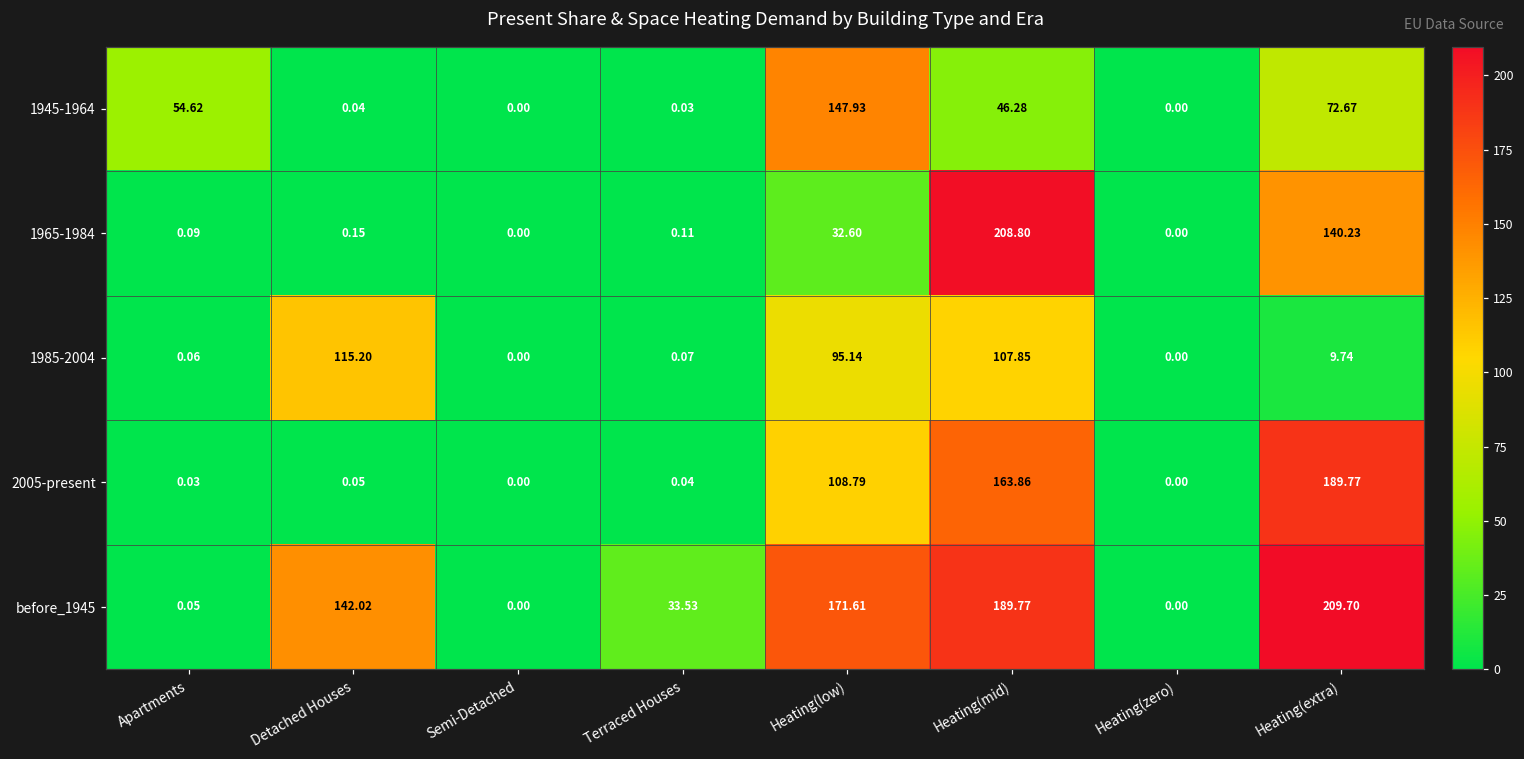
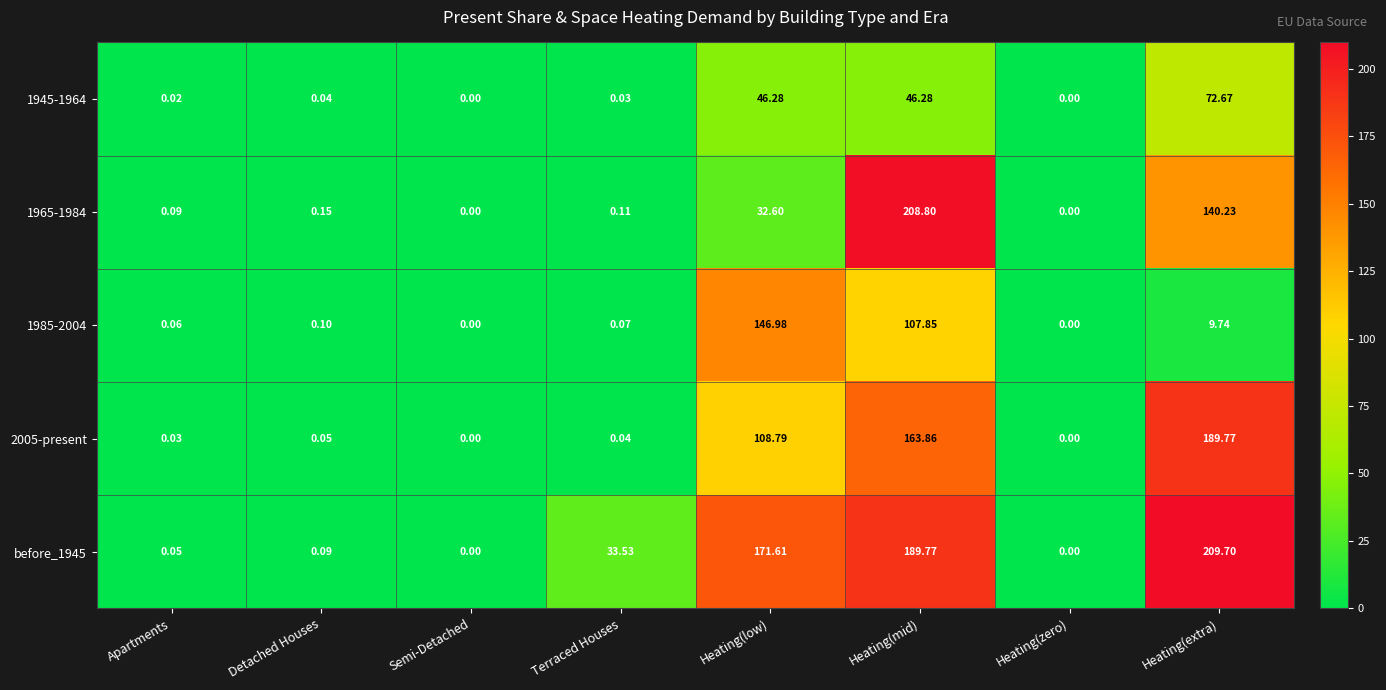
1945-1964, Apartments: 54.62 -> 0.02
1945-1964, Heating(low): 147.93 -> 46.28
1985-2004, Detached Houses: 115.20 -> 0.10
1985-2004, Heating(low): 95.14 -> 146.98
before_1945, Detached Houses: 142.02 -> 0.09
